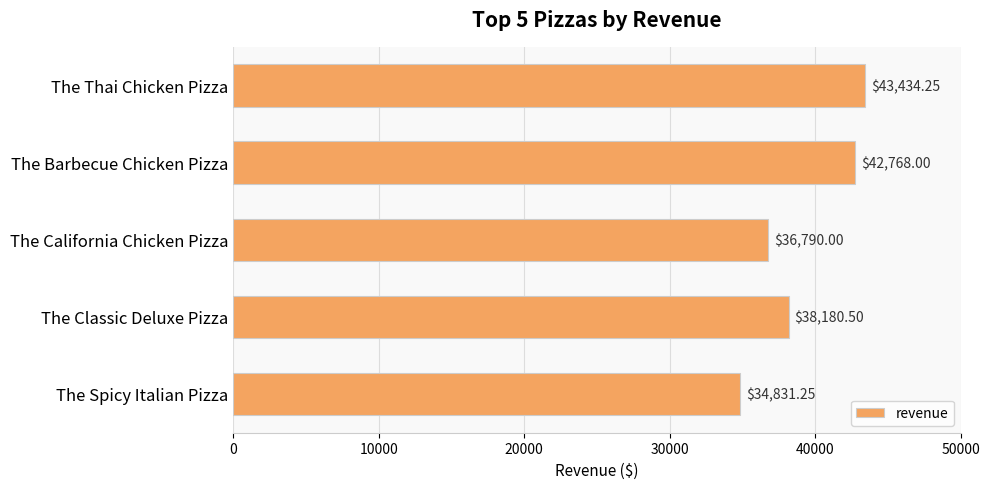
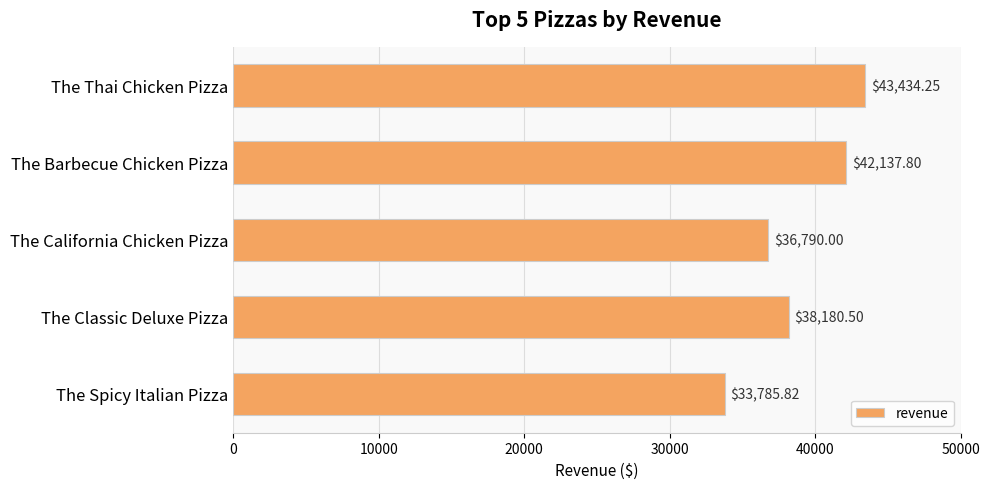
The Barbecue Chicken Pizza: $42,768.00 -> $42,137.80
The Spicy Italian Pizza: $34,831.25 -> $33,785.82
